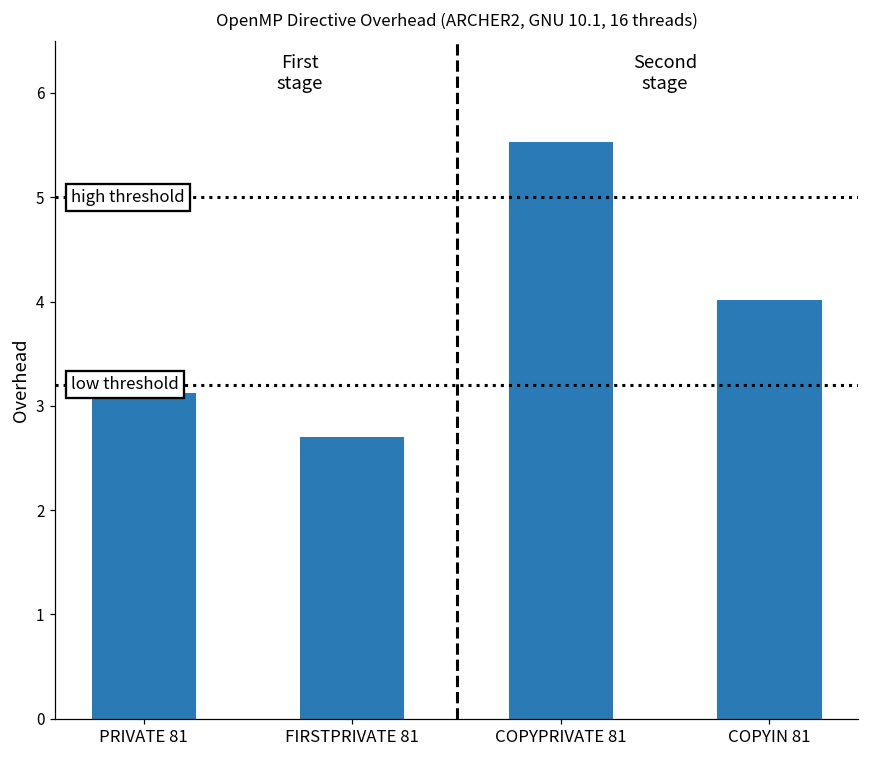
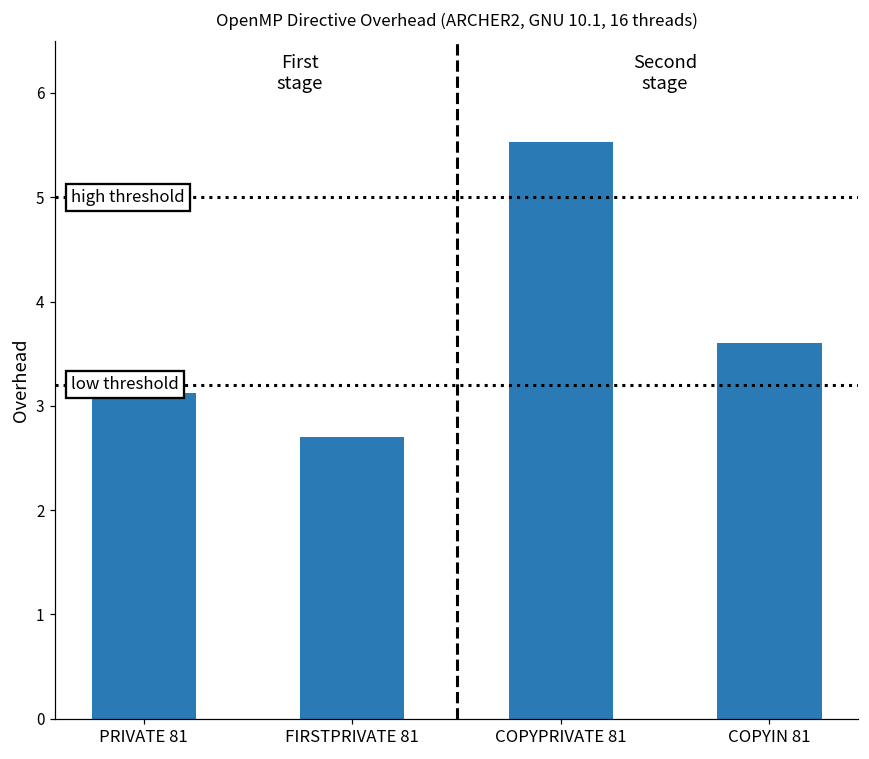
COPYIN 81: 4.0 -> 3.6
